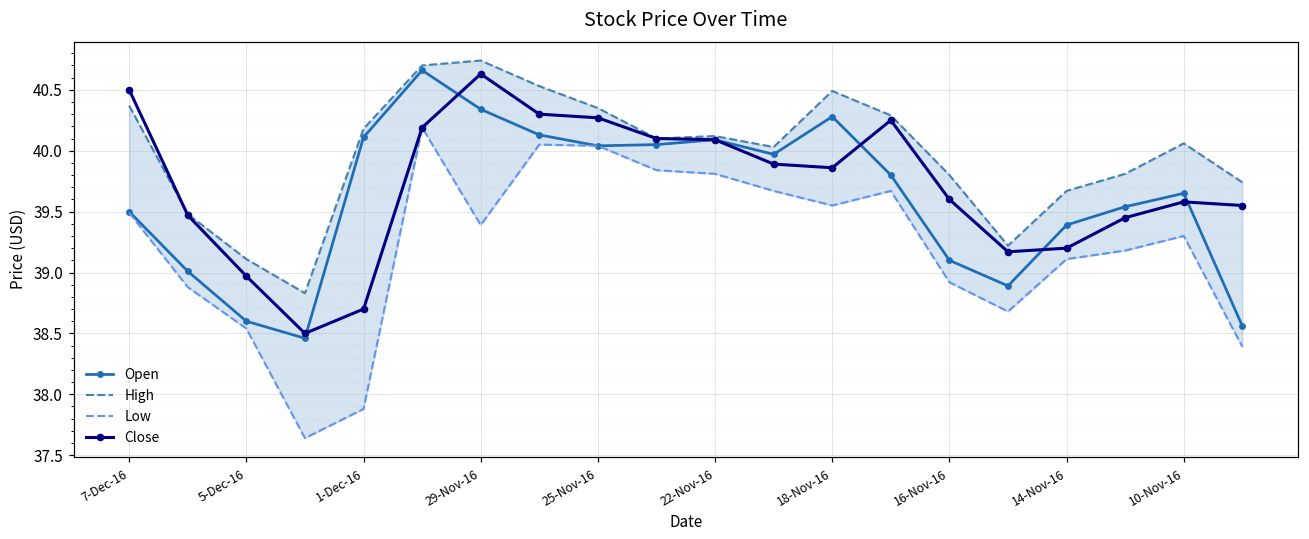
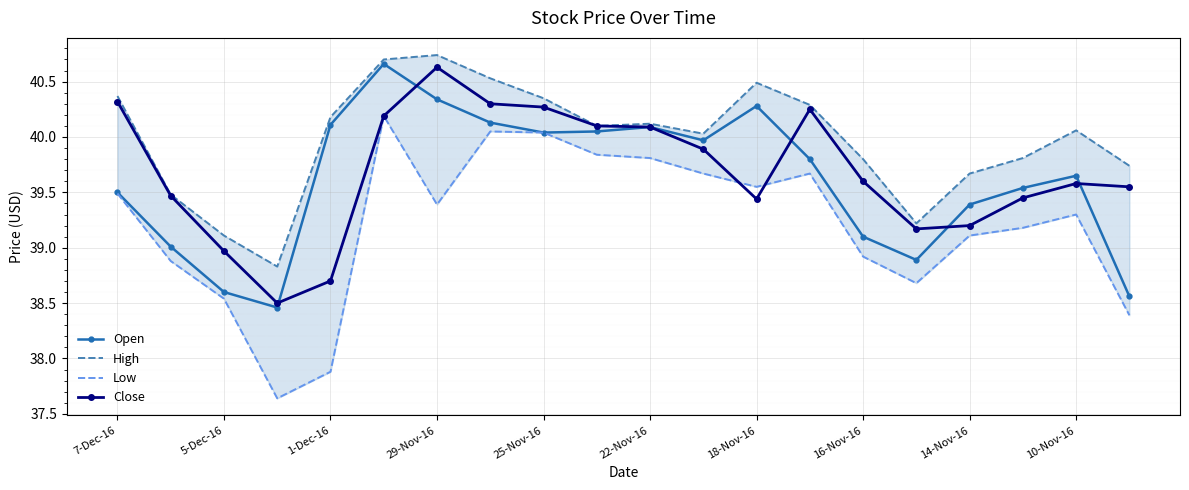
Close, 7-Dec-16: 40.50 -> 40.32
Close, 18-Nov-16: 39.86 -> 39.44
